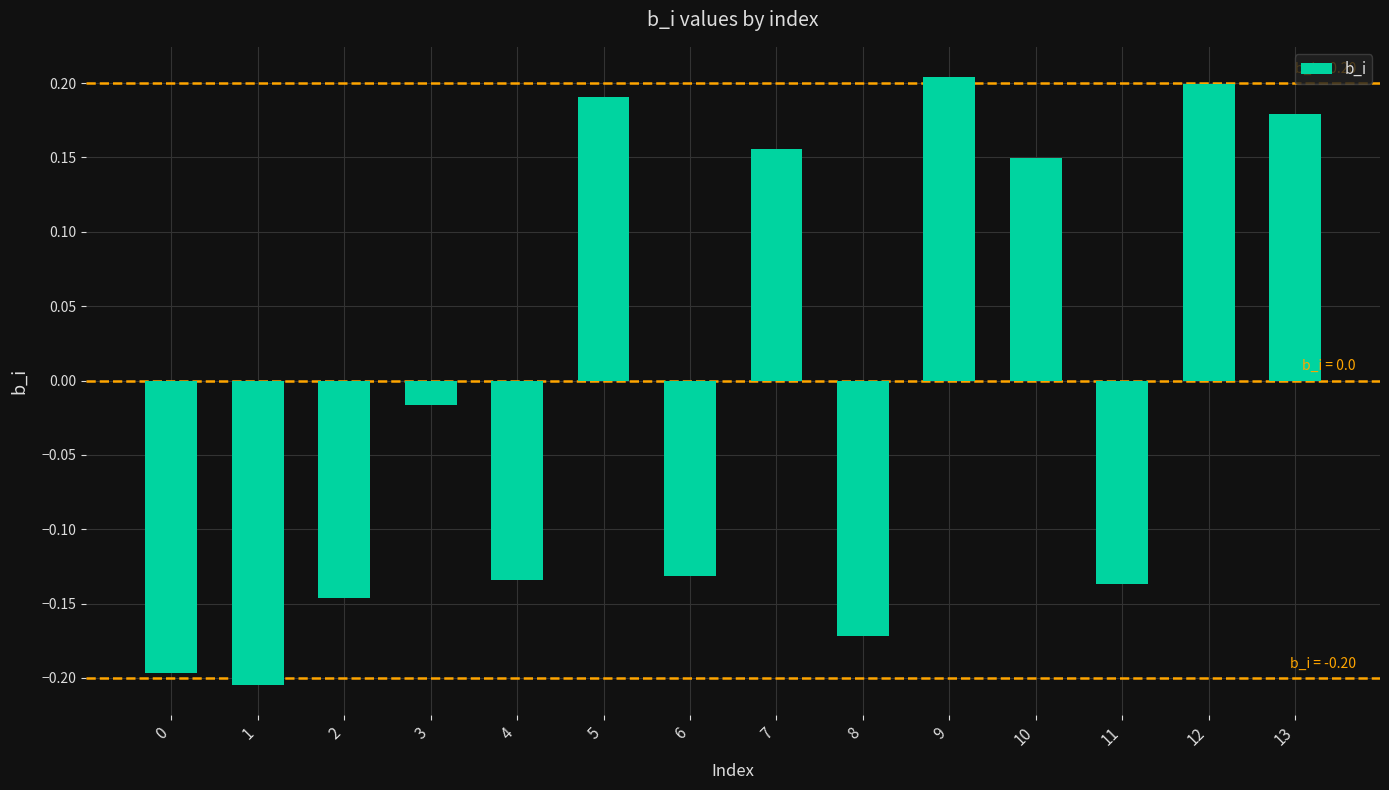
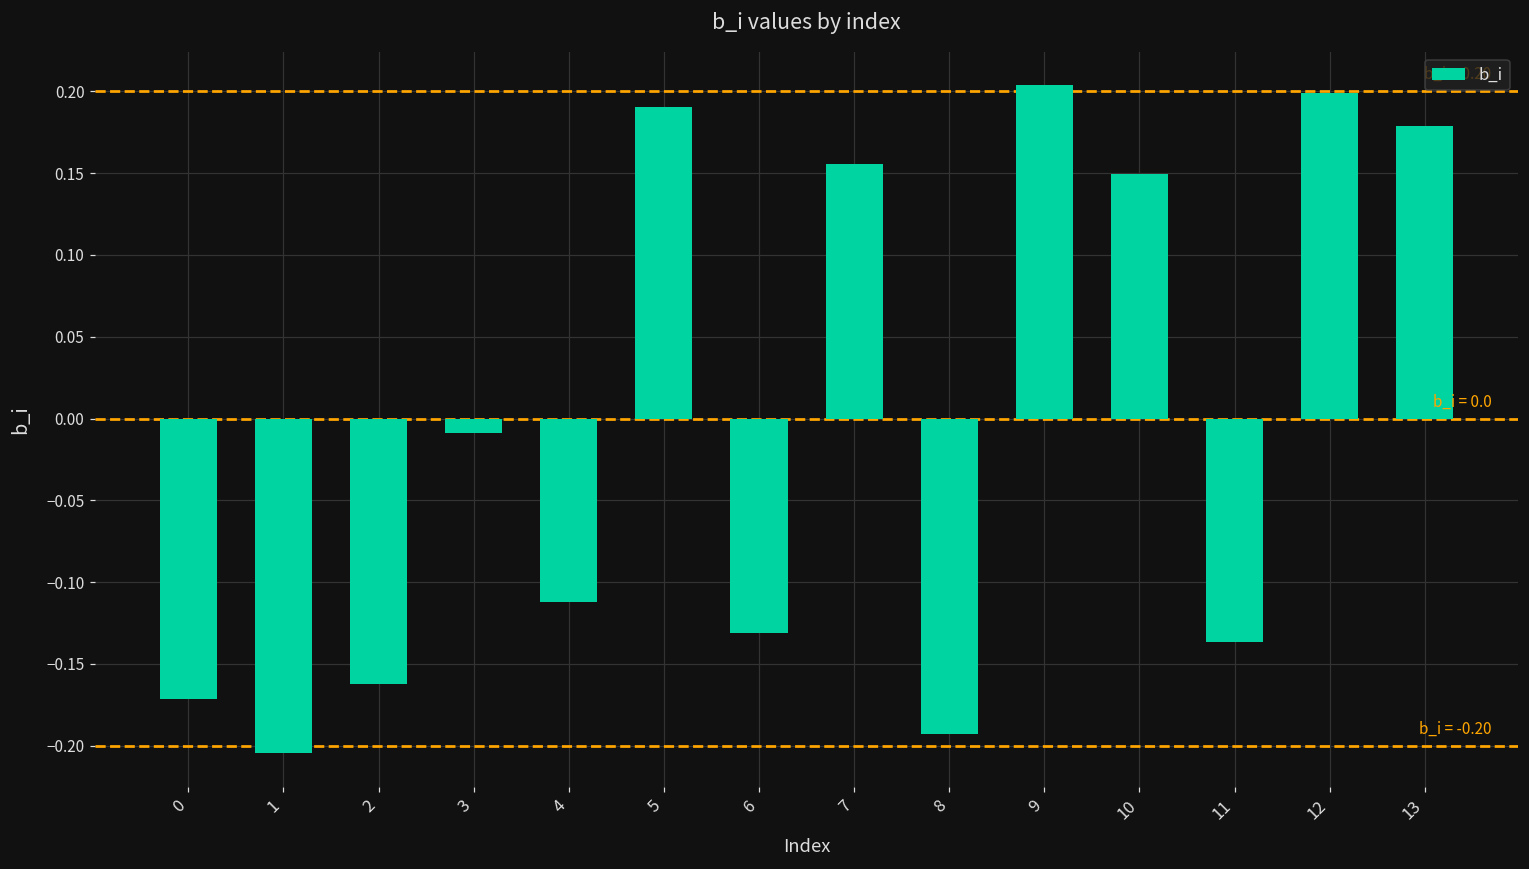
0: -0.197 -> -0.171
2: -0.146 -> -0.162
3: -0.017 -> -0.009
4: -0.134 -> -0.112
8: -0.172 -> -0.193
